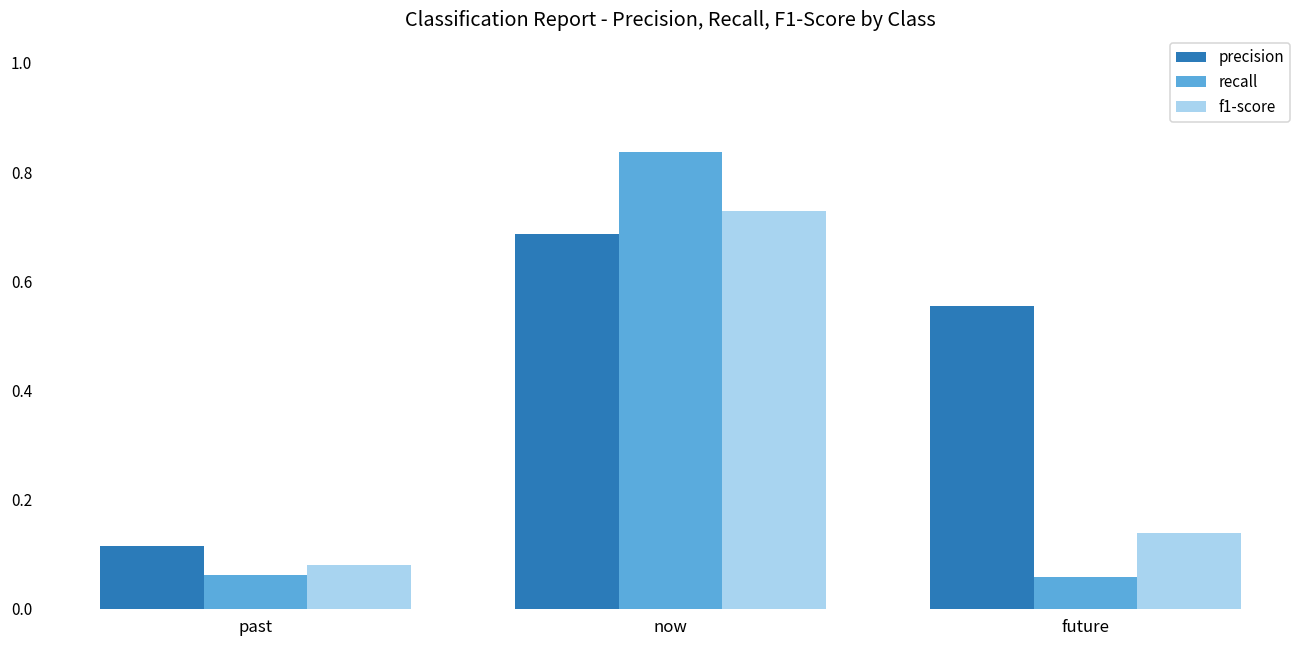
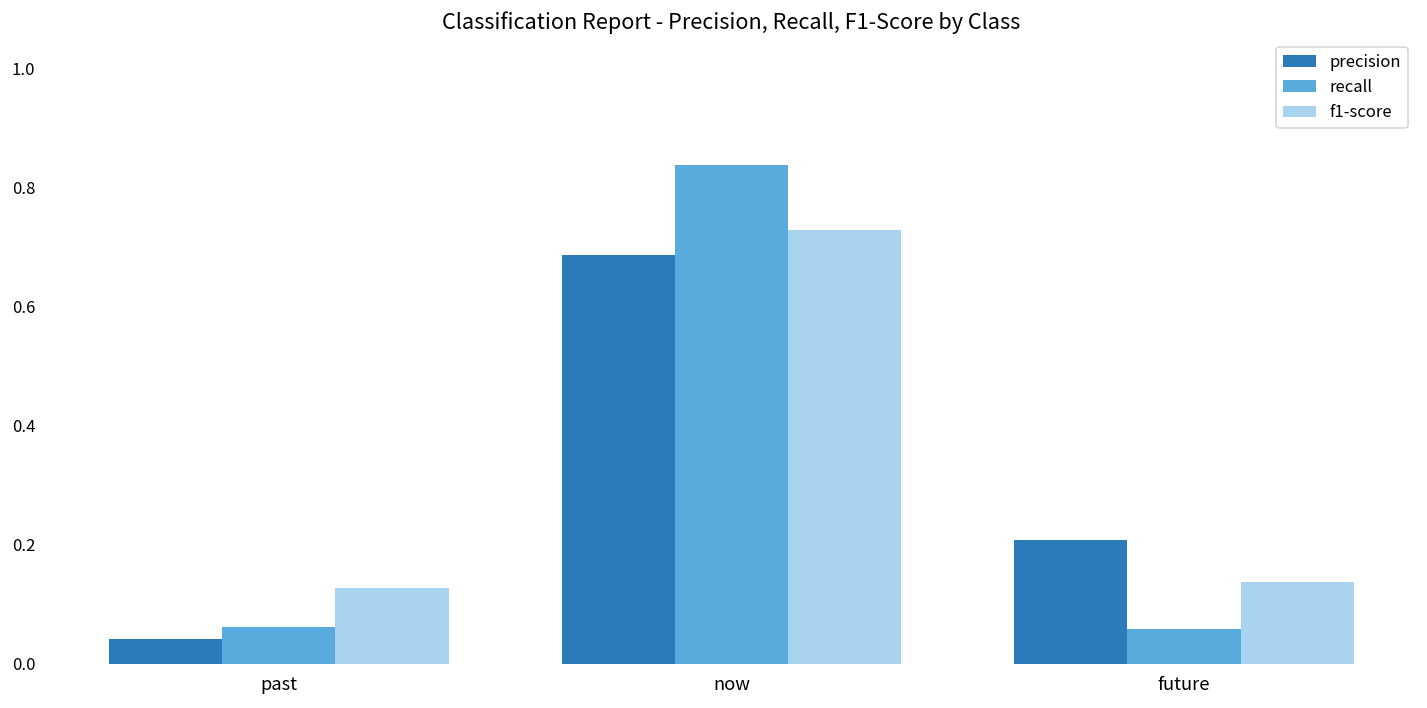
precision, past: 0.11 -> 0.04
f1-score, past: 0.08 -> 0.13
precision, future: 0.55 -> 0.21
